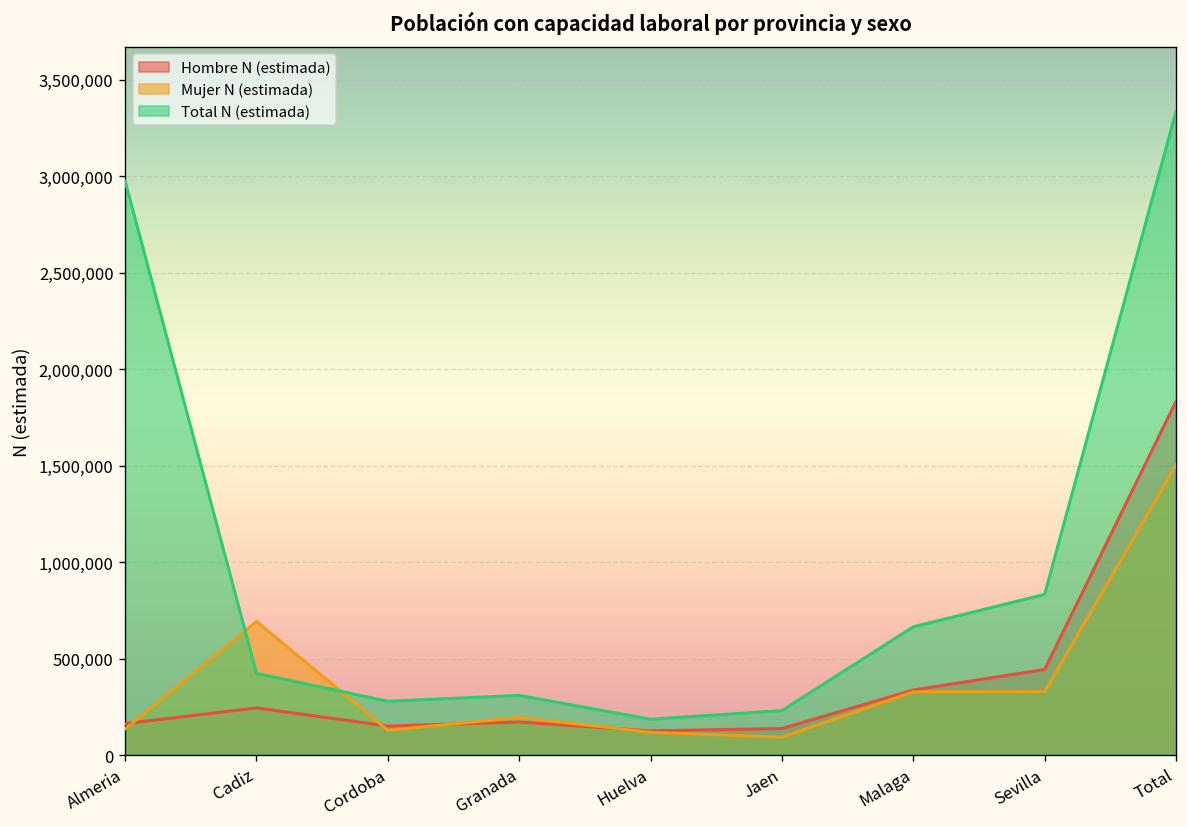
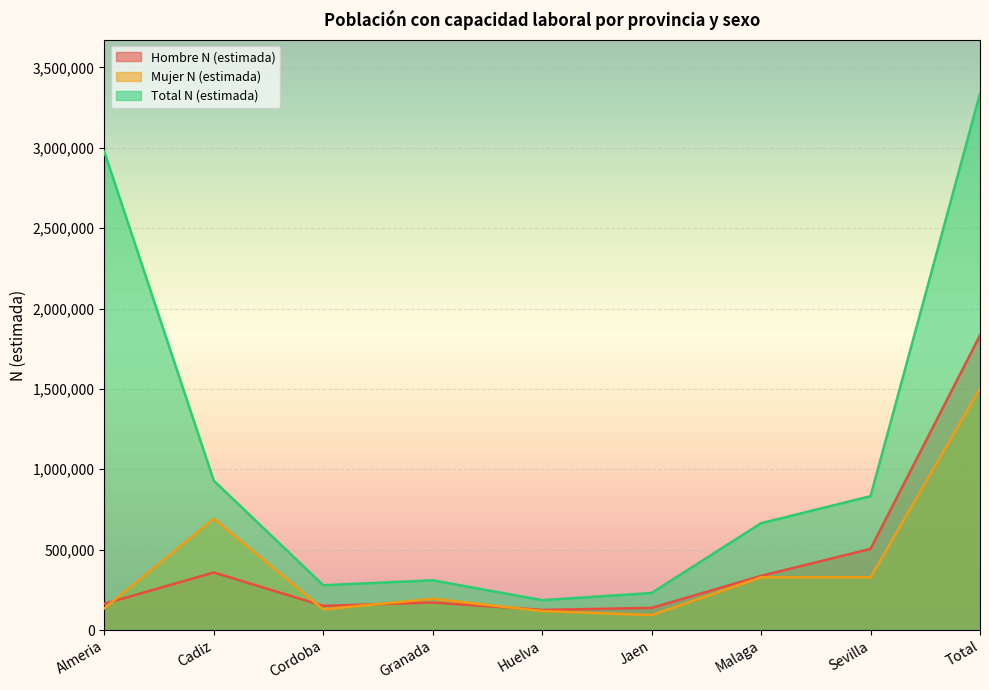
Hombre N (estimada), Cadiz: 240,000 -> 360,000
Total N (estimada), Cadiz: 420,000 -> 930,000
Hombre N (estimada), Sevilla: 440,000 -> 500,000
